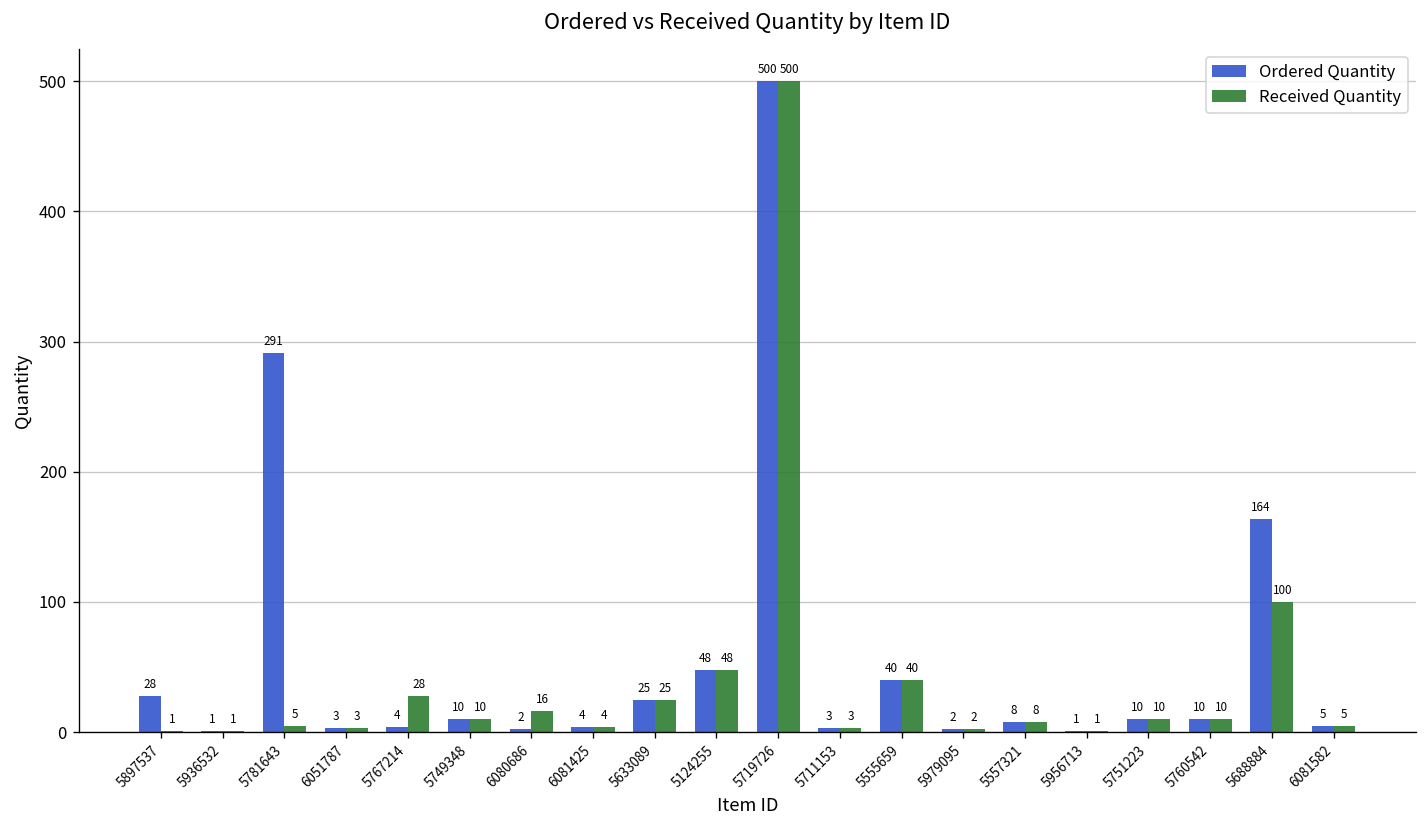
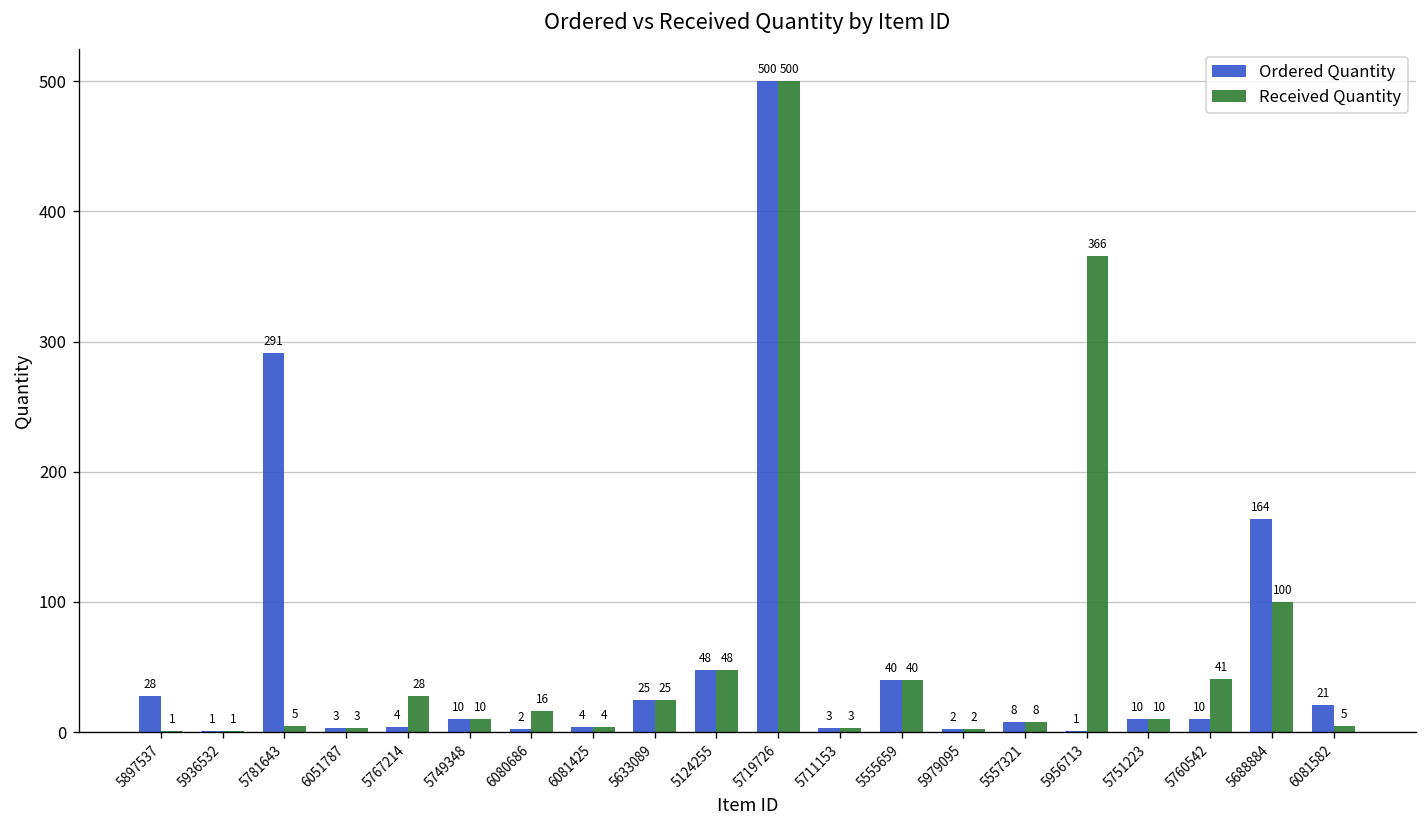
Received Quantity, 5956713: 1 -> 366
Received Quantity, 5760542: 10 -> 41
Ordered Quantity, 6081582: 5 -> 21
